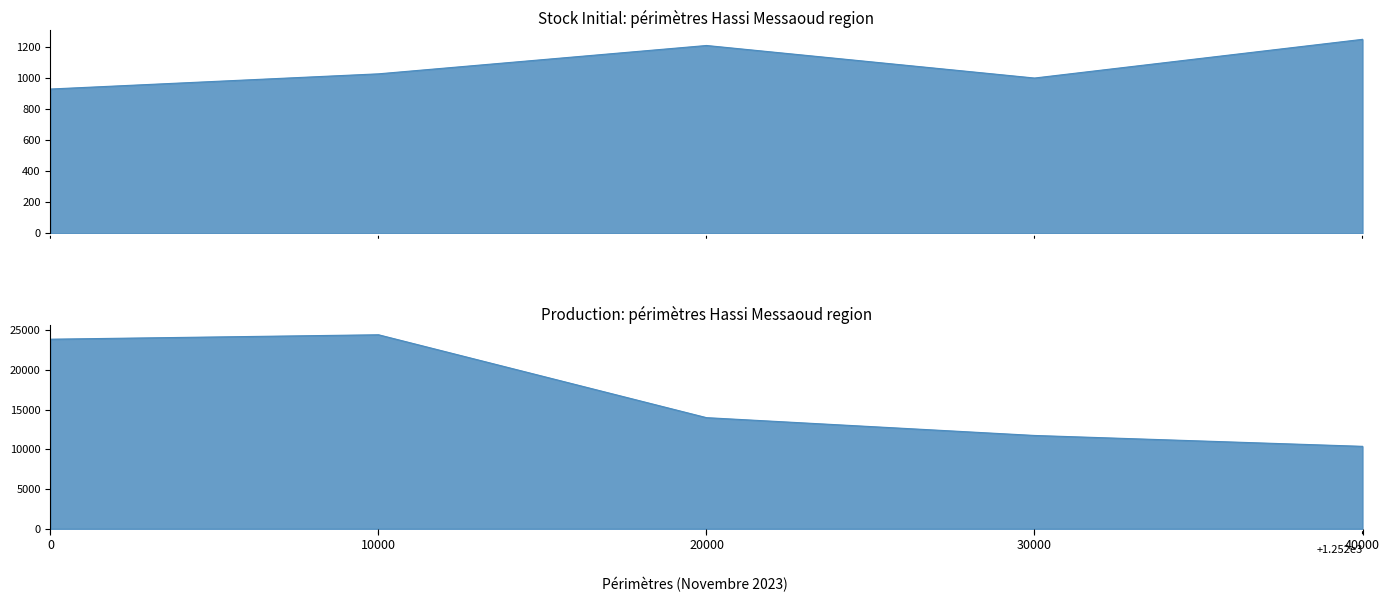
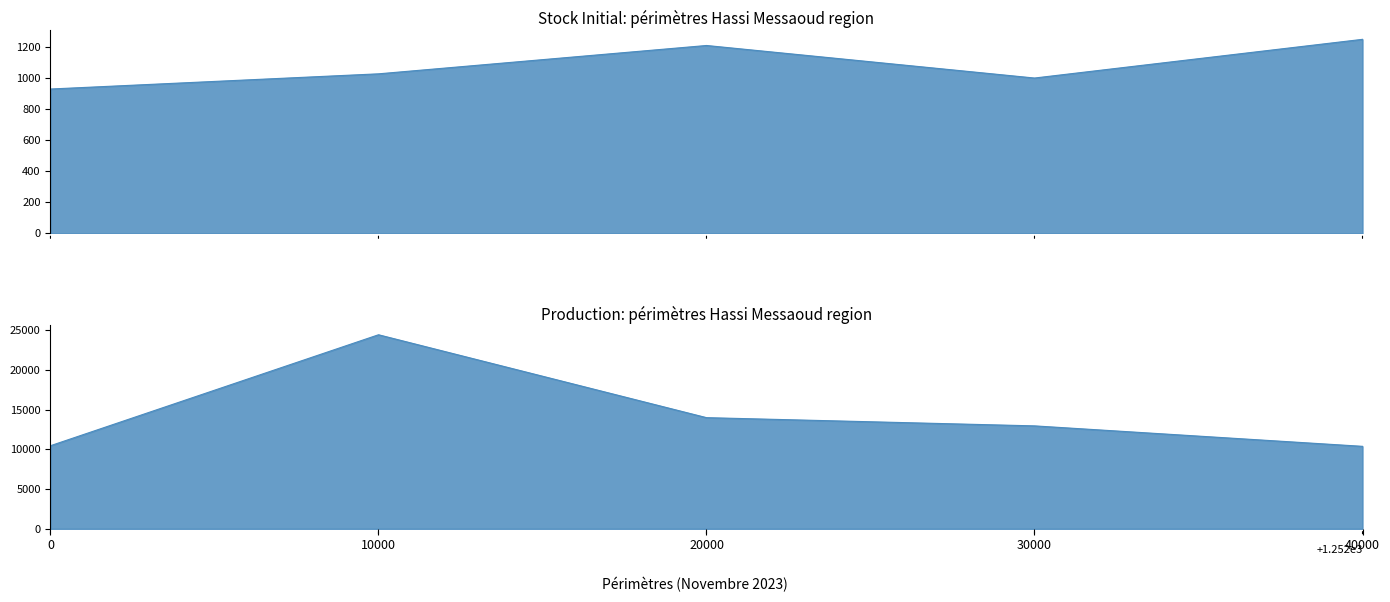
Production: périmètres Hassi Messaoud region, 0: 24000 -> 10000
Production: périmètres Hassi Messaoud region, 30000: 12000 -> 13000
